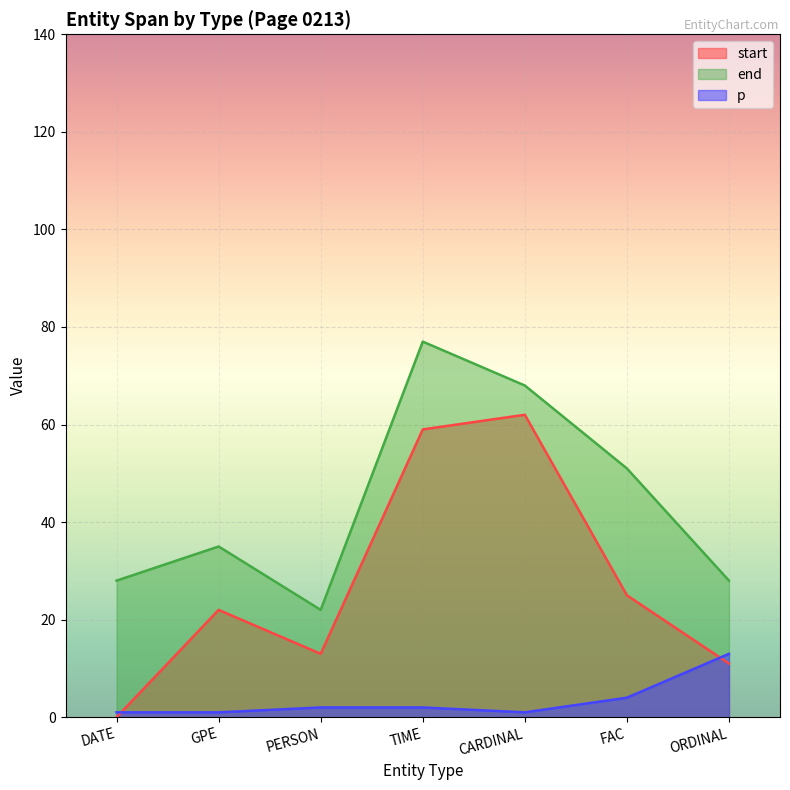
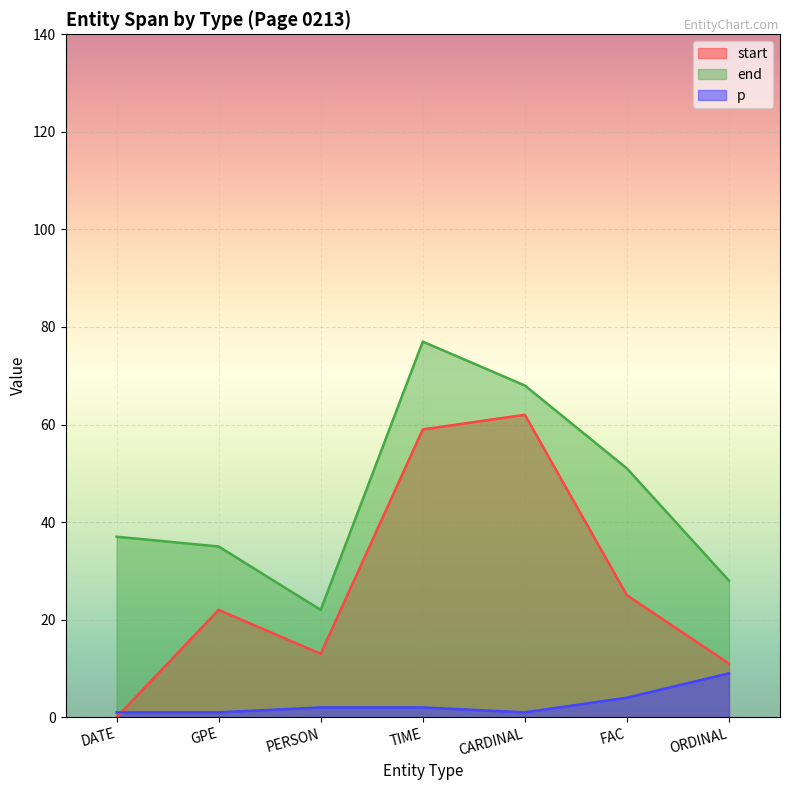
end, DATE: 28 -> 37
p, ORDINAL: 13 -> 9
